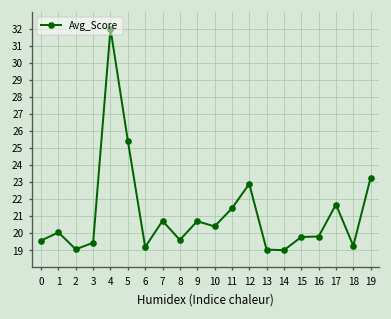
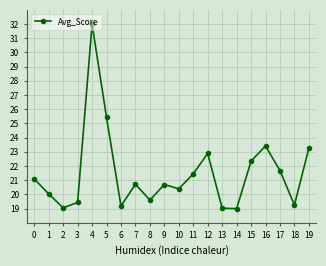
0: 19.6 -> 21.1
15: 19.8 -> 22.3
16: 19.8 -> 23.4
